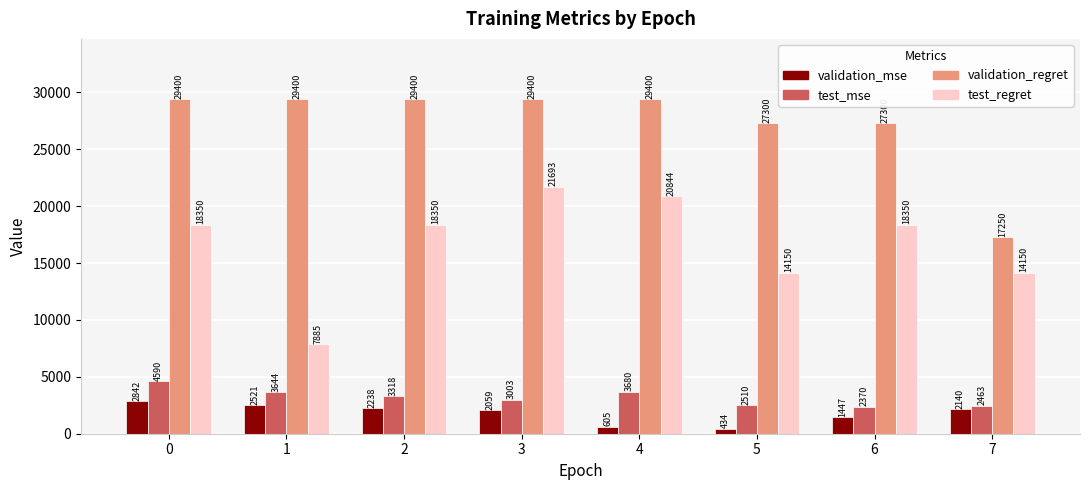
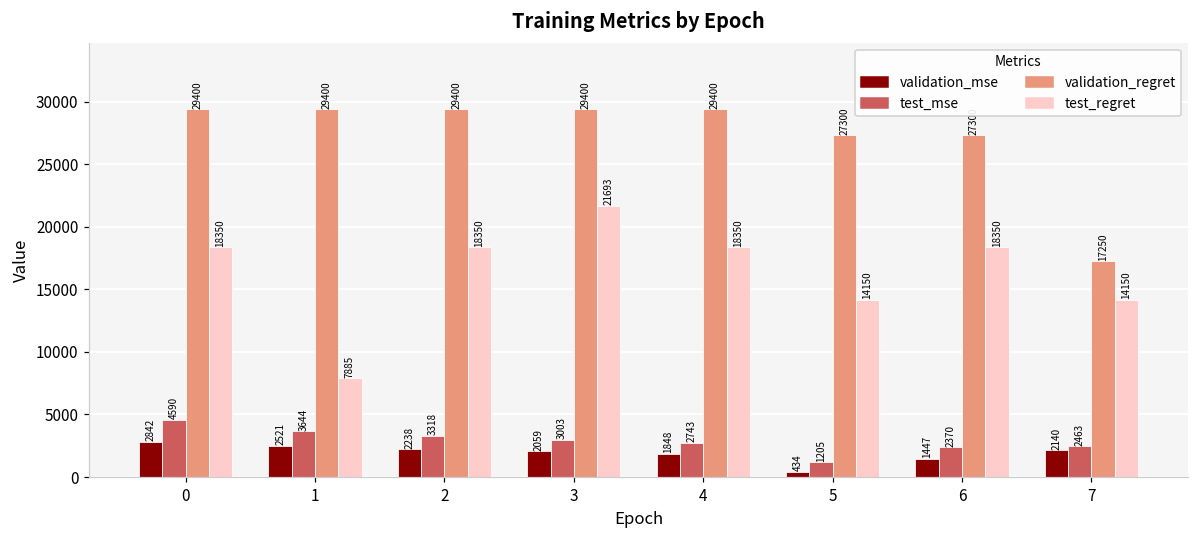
validation_mse, 4: 605 -> 1848
test_mse, 4: 3680 -> 2743
test_regret, 4: 20844 -> 18350
test_mse, 5: 2510 -> 1205
